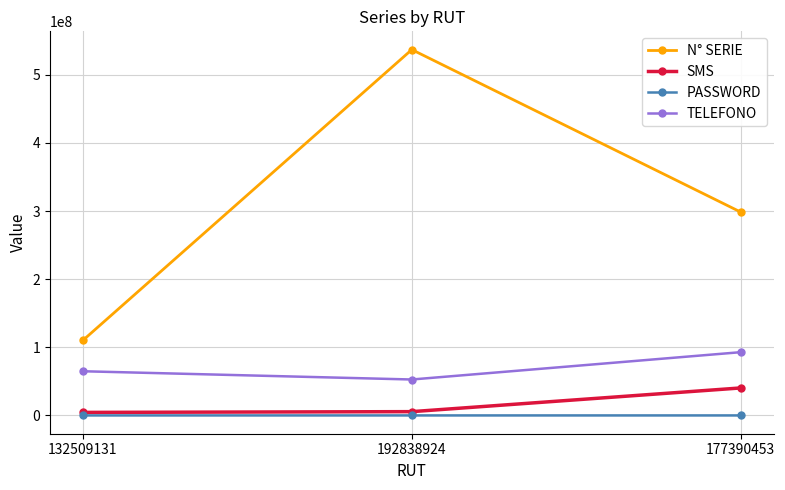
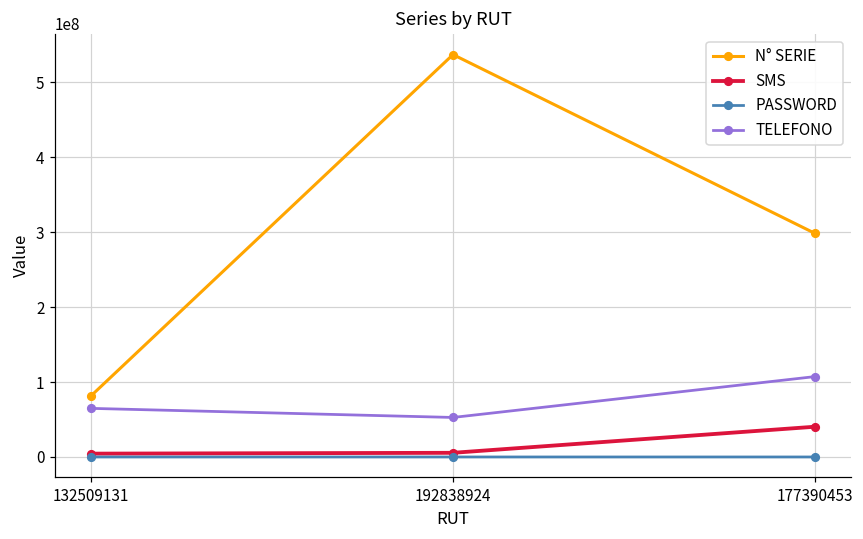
N° SERIE, 132509131: 110000000 -> 80000000
TELEFONO, 177390453: 90000000 -> 110000000
